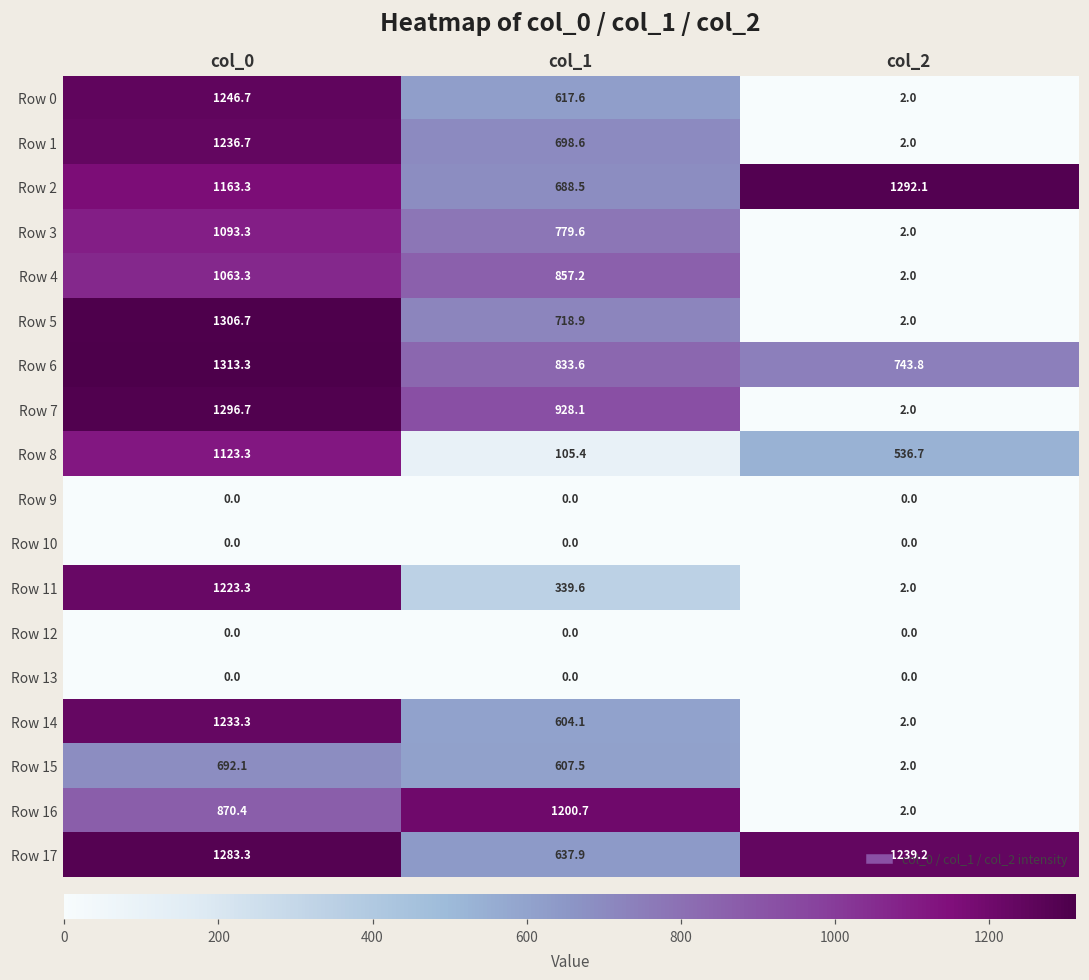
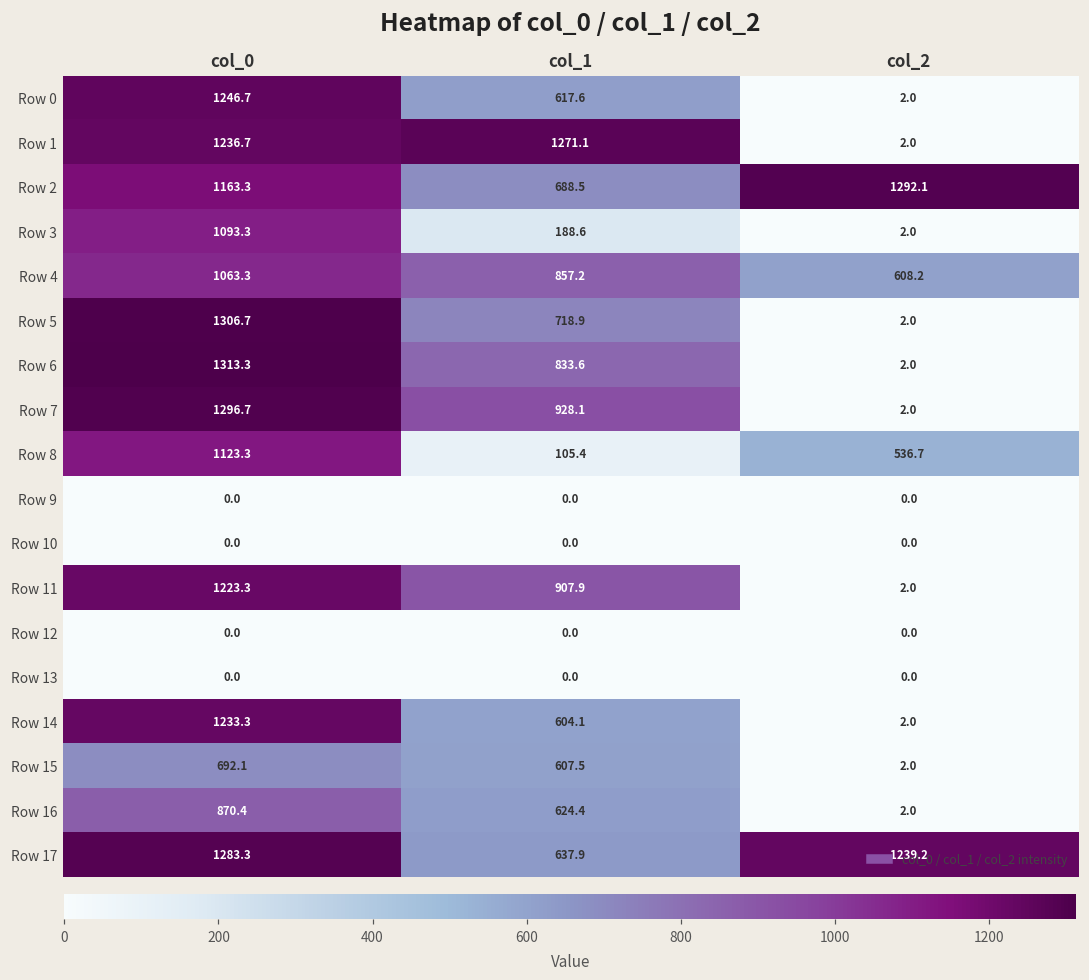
Row 1, col_1: 698.6 -> 1271.1
Row 3, col_1: 779.6 -> 188.6
Row 4, col_2: 2.0 -> 608.2
Row 6, col_2: 743.8 -> 2.0
Row 11, col_1: 339.6 -> 907.9
Row 16, col_1: 1200.7 -> 624.4
